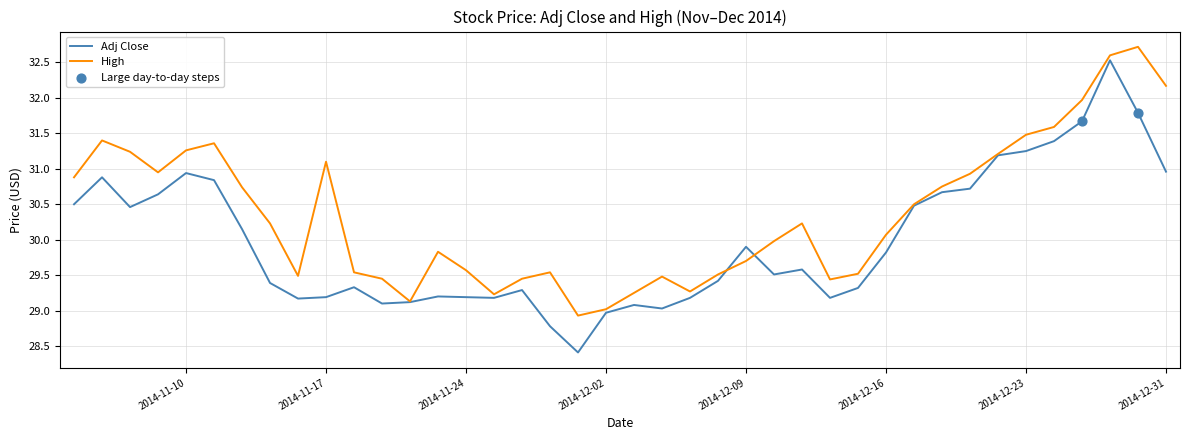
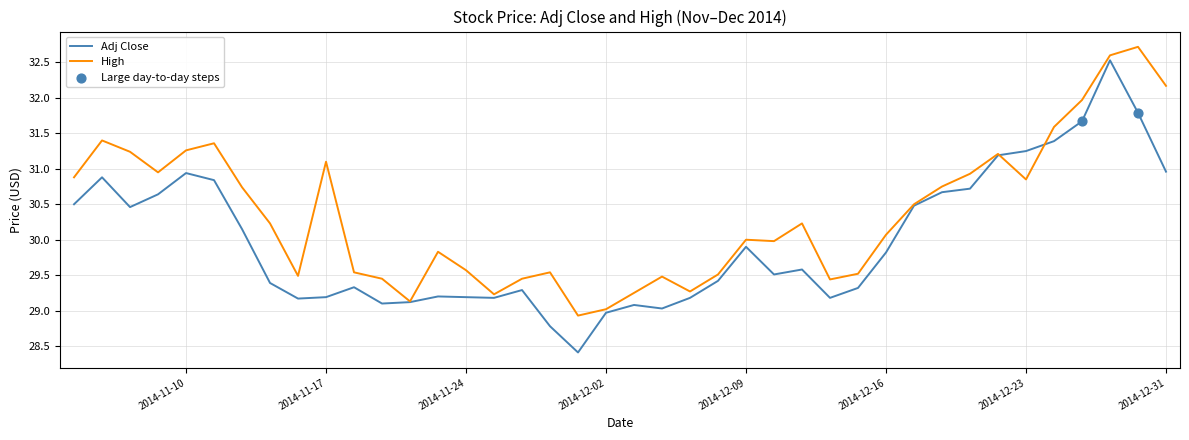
High, 2014-12-09: 29.7 -> 30.0
High, 2014-12-23: 31.5 -> 30.9
